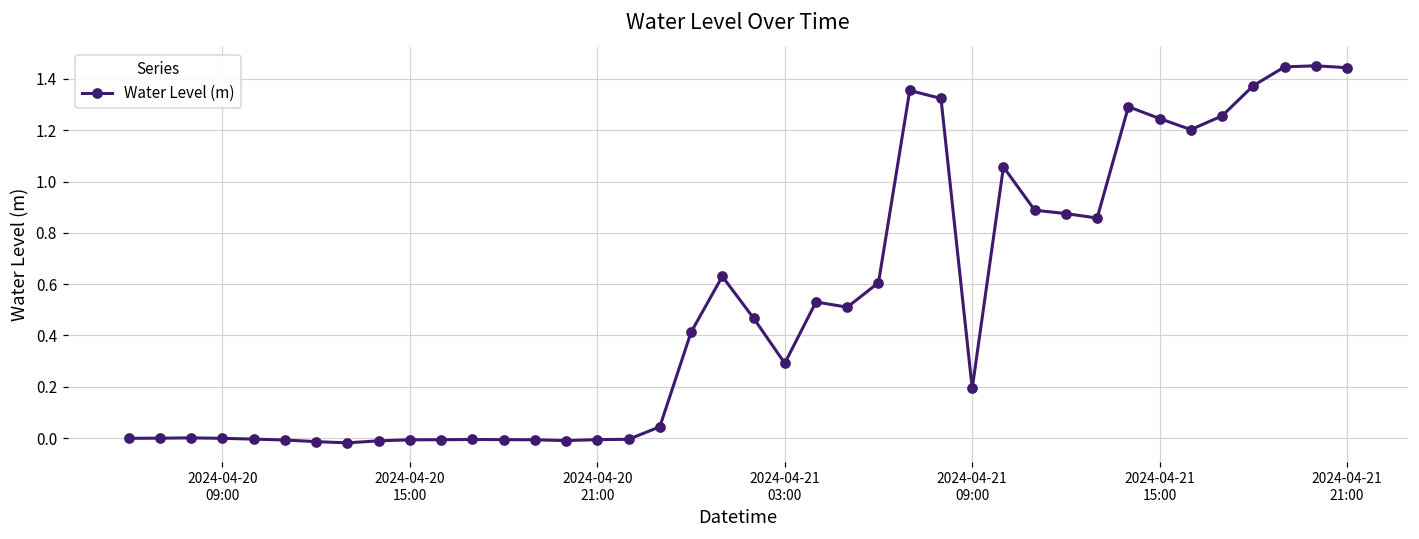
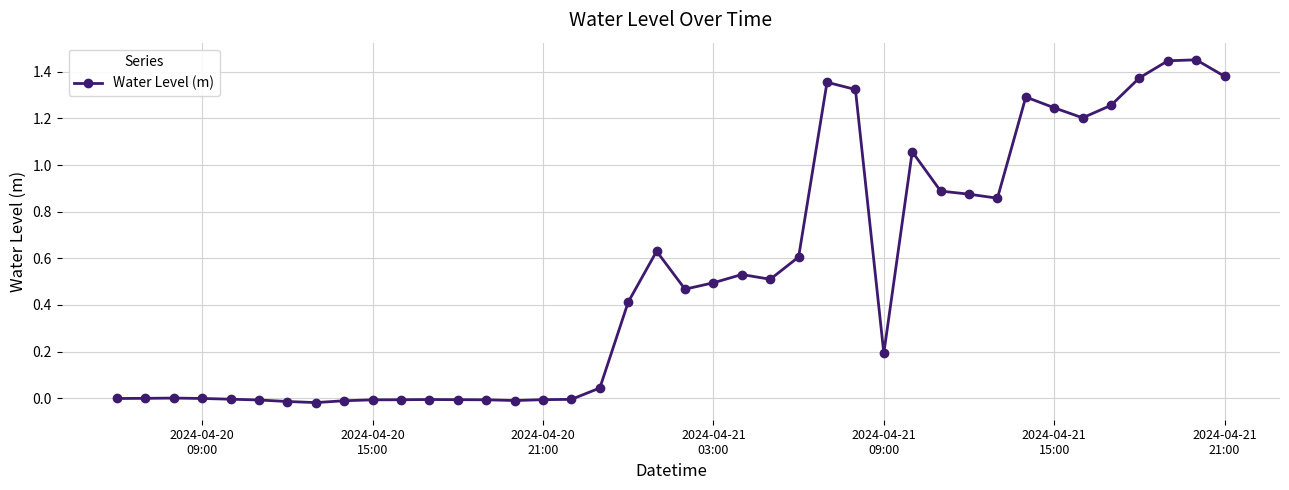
2024-04-21 03:00: 0.29 -> 0.50
2024-04-21 21:00: 1.44 -> 1.38
